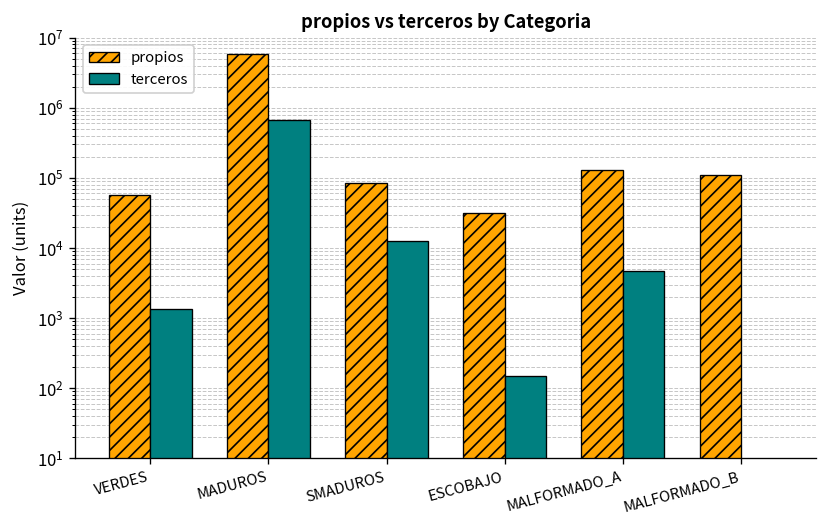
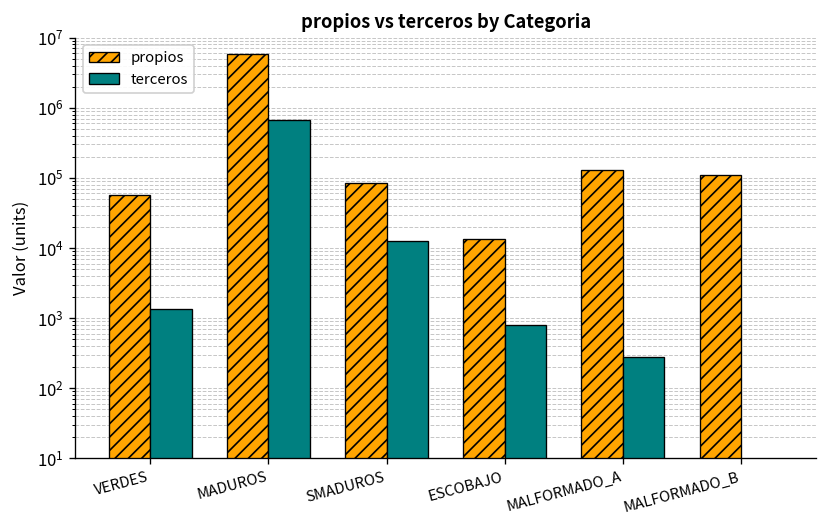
propios, ESCOBAJO: 30000 -> 13000
terceros, ESCOBAJO: 150 -> 800
terceros, MALFORMADO_A: 5000 -> 300
